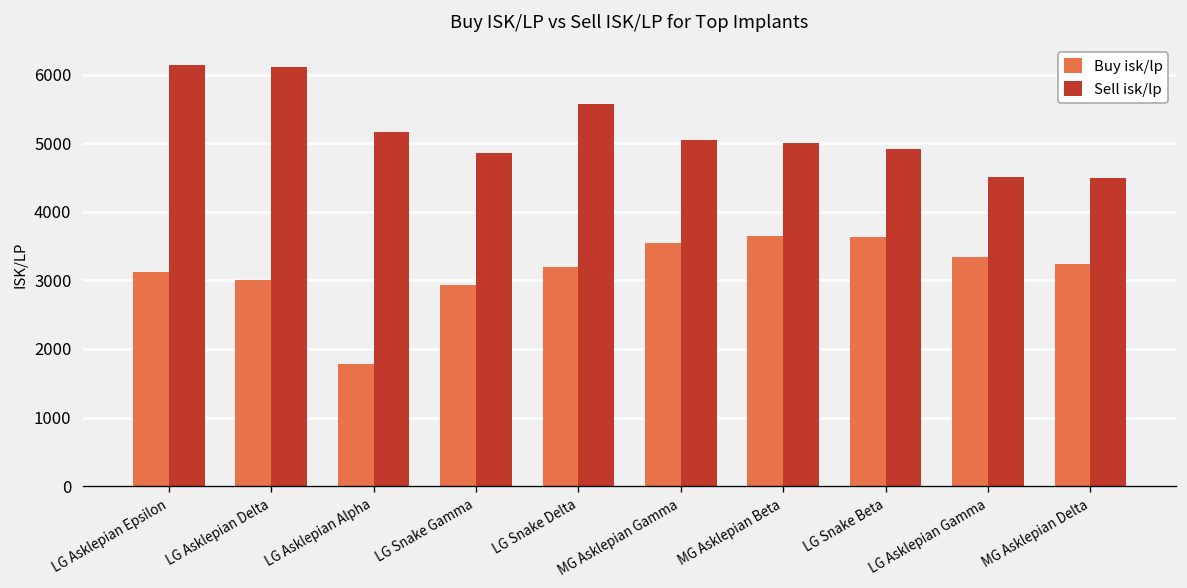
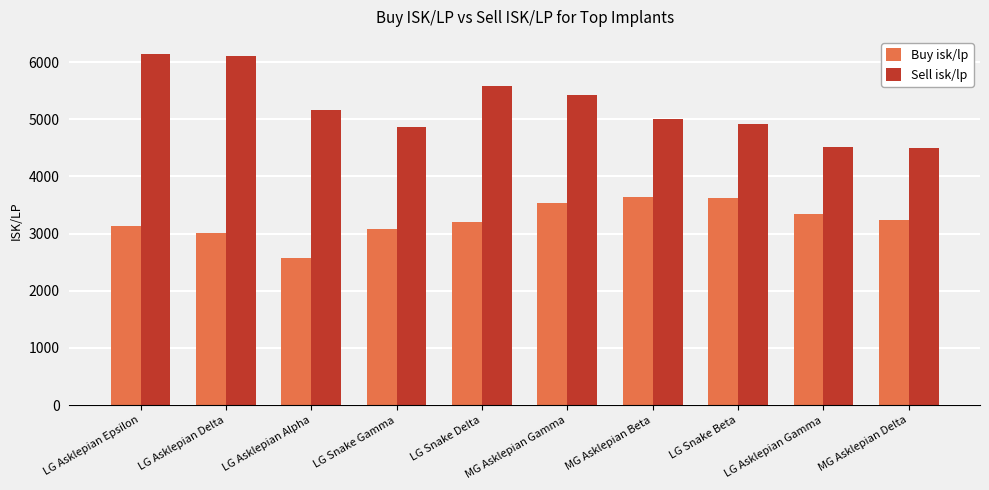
Buy isk/lp, LG Asklepian Alpha: 1800 -> 2600
Buy isk/lp, LG Snake Gamma: 2900 -> 3100
Sell isk/lp, MG Asklepian Gamma: 5000 -> 5400
